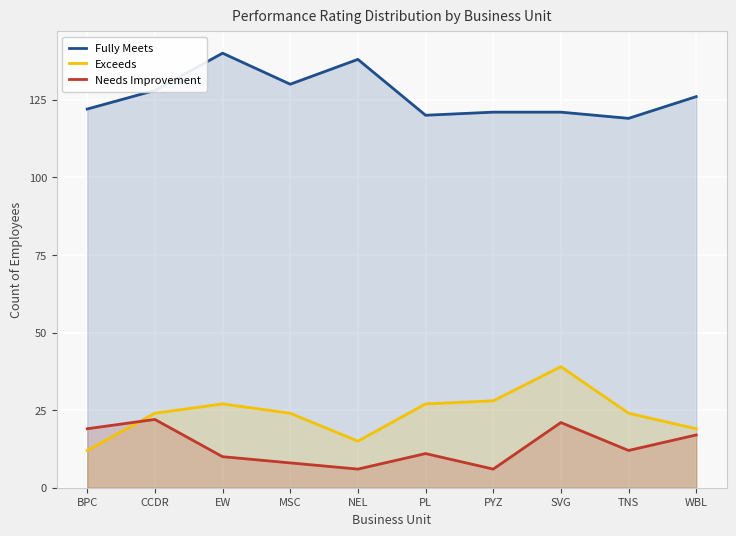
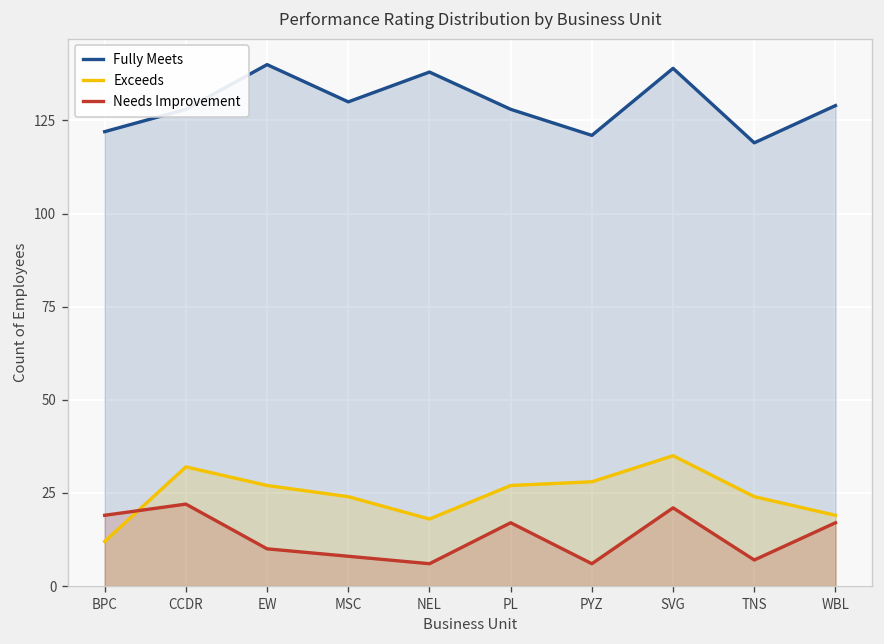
Exceeds, CCDR: 24 -> 32
Exceeds, NEL: 15 -> 18
Fully Meets, PL: 120 -> 128
Needs Improvement, PL: 11 -> 17
Fully Meets, SVG: 121 -> 139
Exceeds, SVG: 39 -> 35
Needs Improvement, TNS: 12 -> 7
Fully Meets, WBL: 126 -> 129
